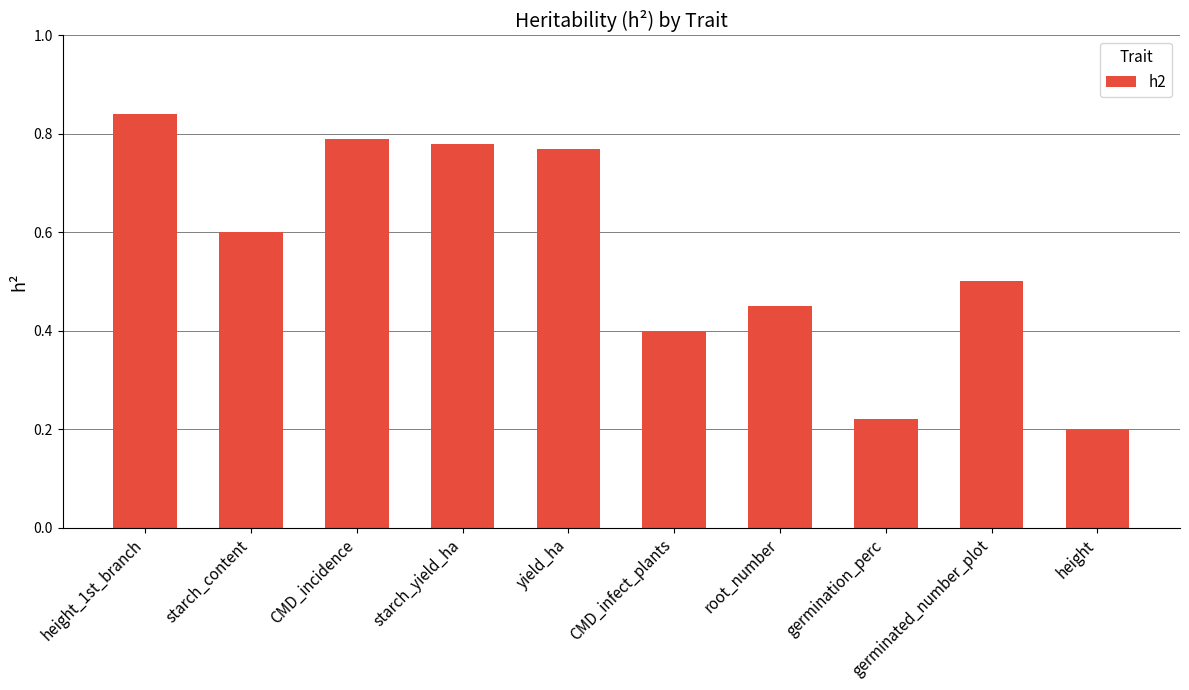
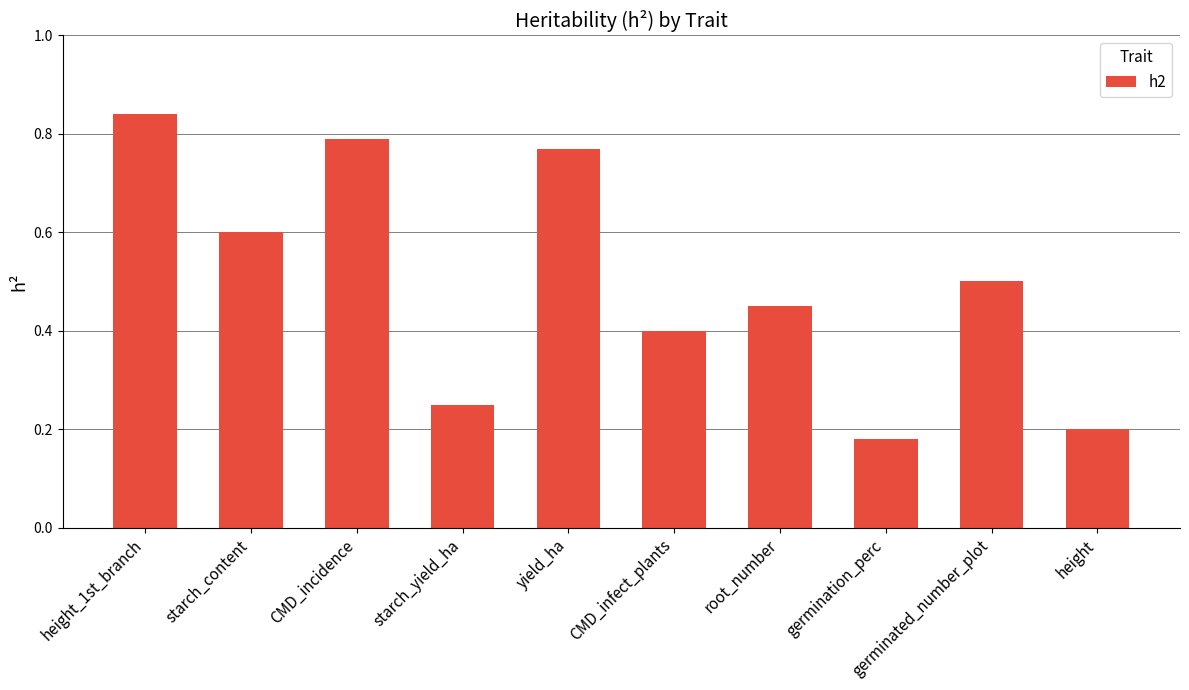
starch_yield_ha: 0.78 -> 0.25
germination_perc: 0.22 -> 0.18
